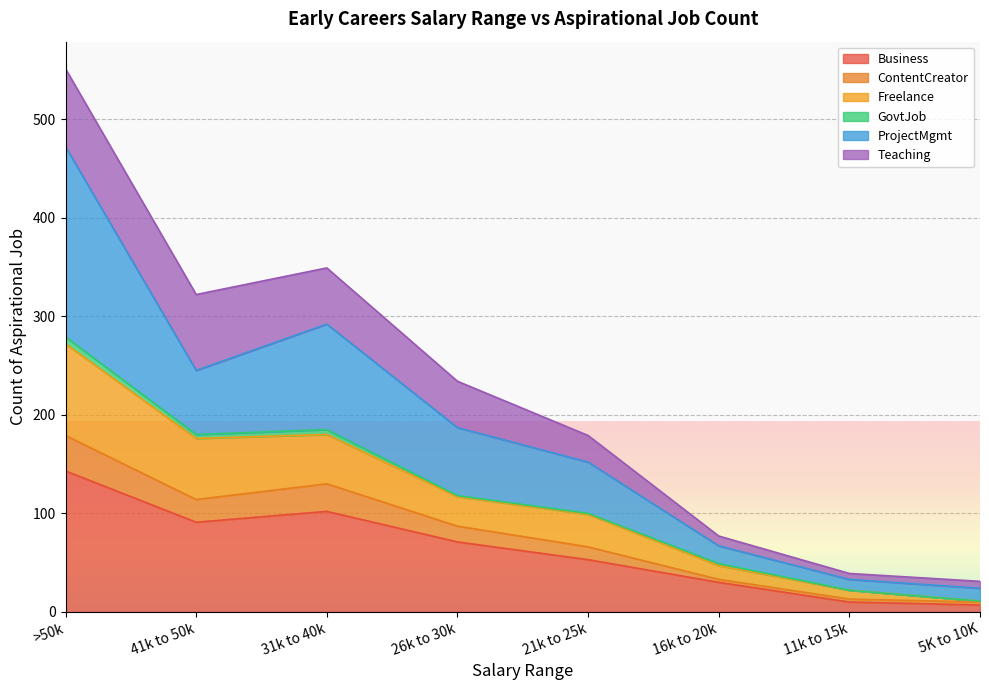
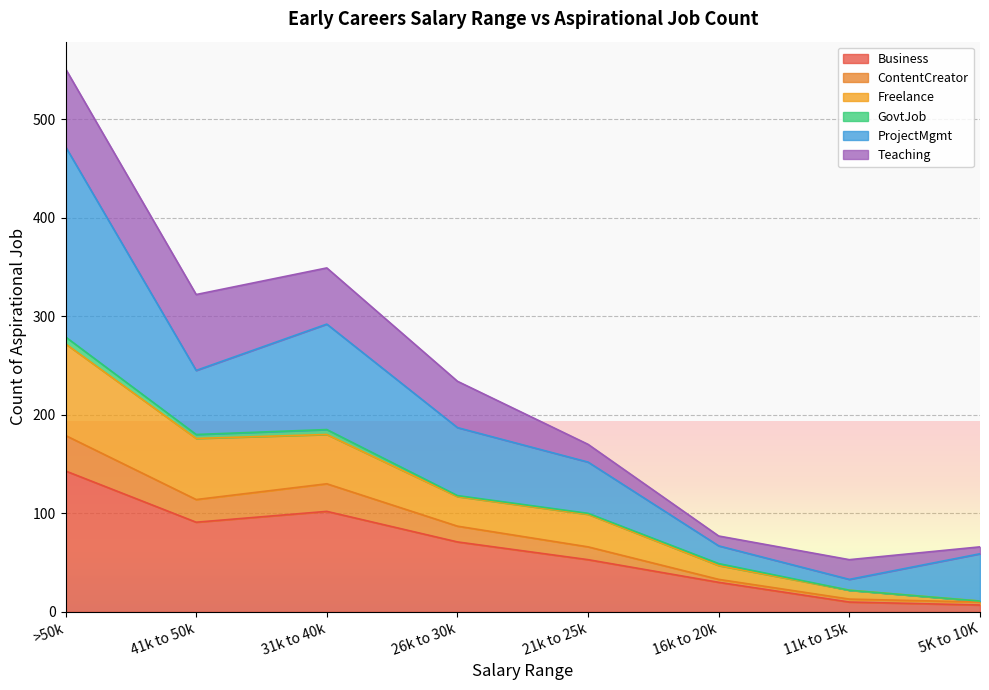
Teaching, 21k to 25k: 30 -> 20
Teaching, 11k to 15k: 10 -> 20
ProjectMgmt, 5K to 10K: 10 -> 50
